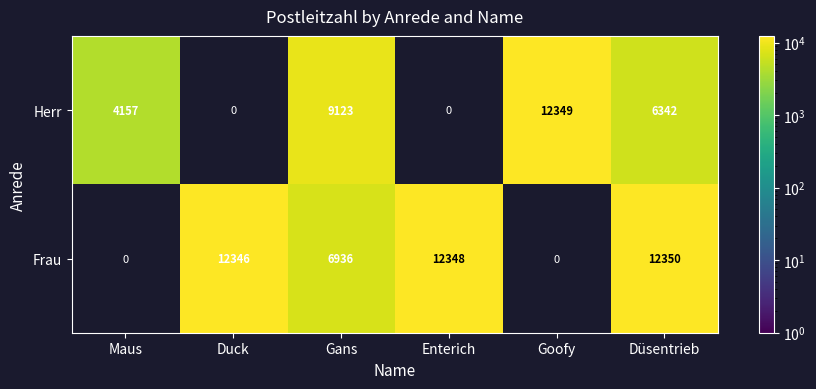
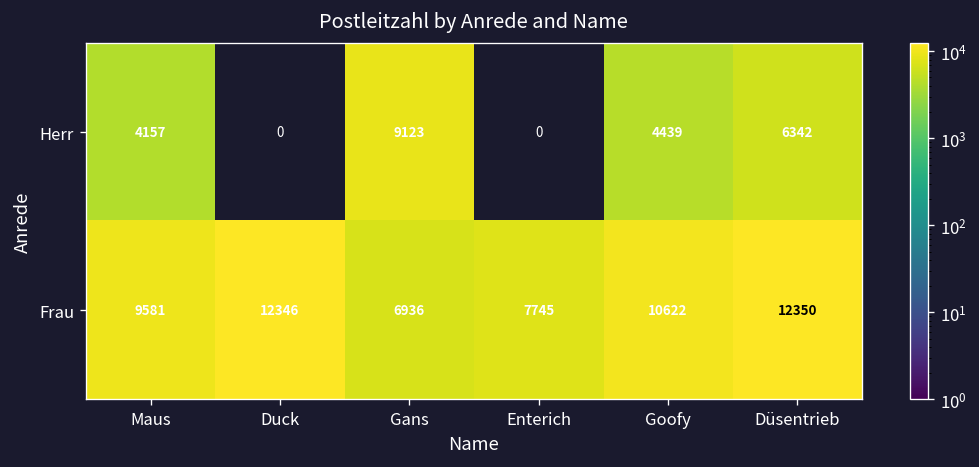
Herr, Goofy: 12349 -> 4439
Frau, Maus: 0 -> 9581
Frau, Enterich: 12348 -> 7745
Frau, Goofy: 0 -> 10622
